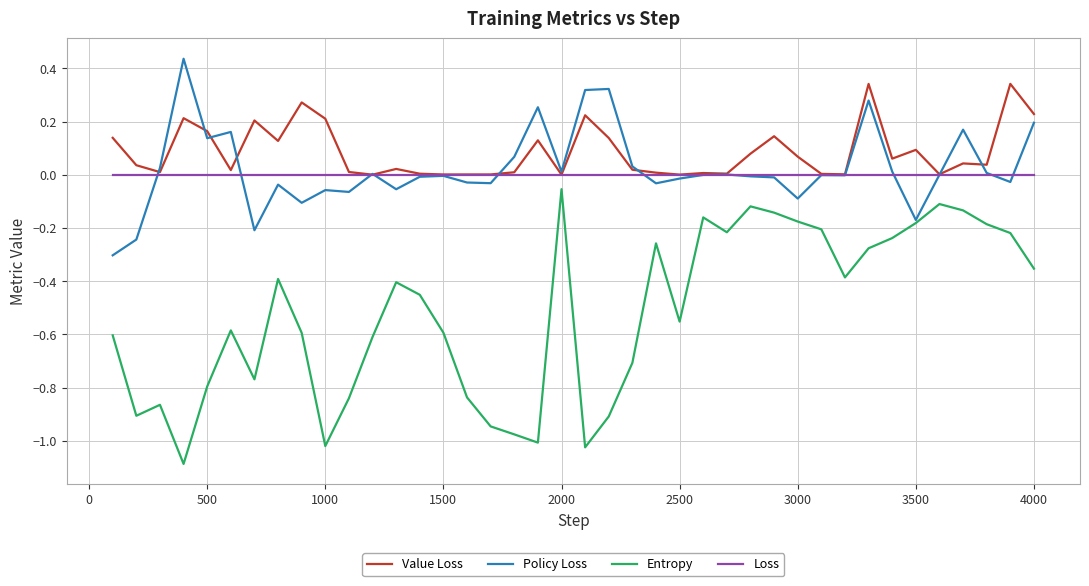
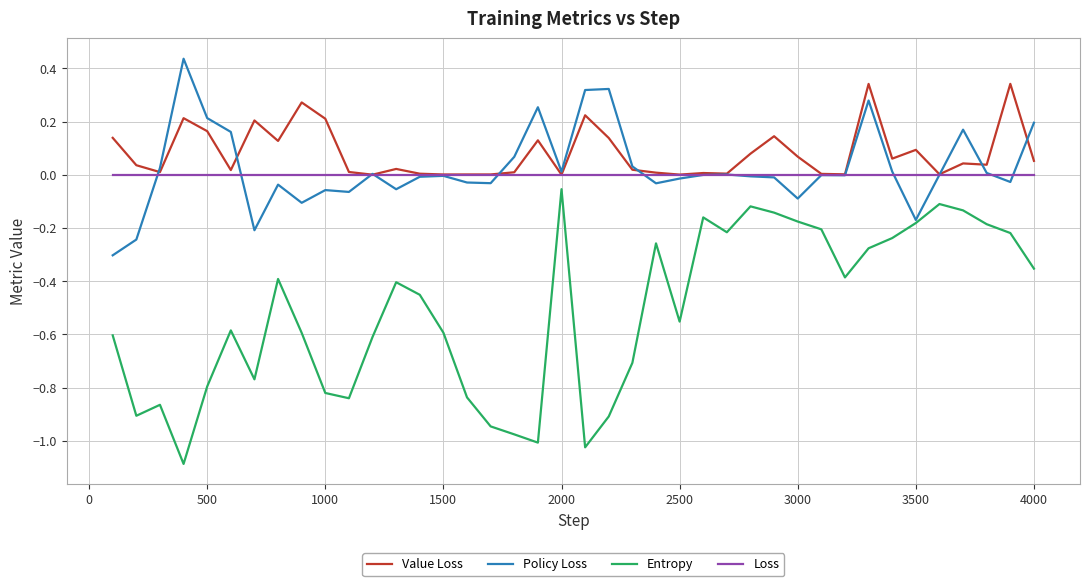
Policy Loss, 500: 0.14 -> 0.21
Entropy, 1000: -1.02 -> -0.82
Value Loss, 4000: 0.23 -> 0.05
